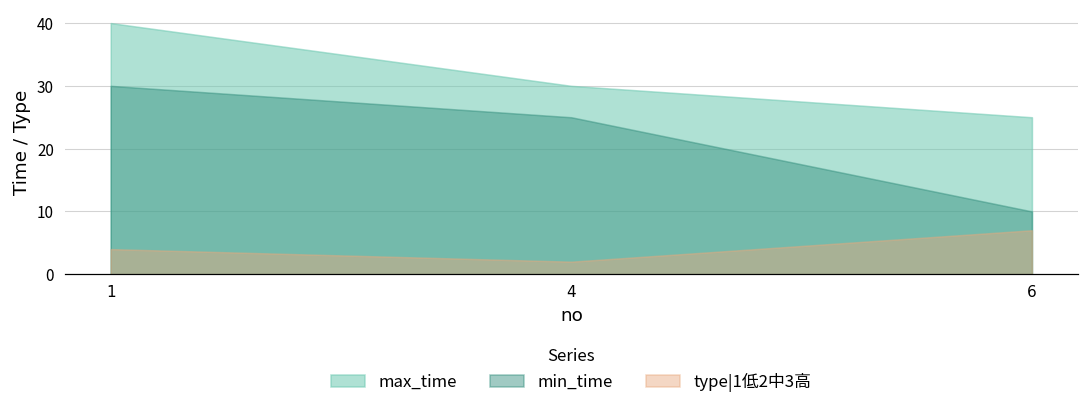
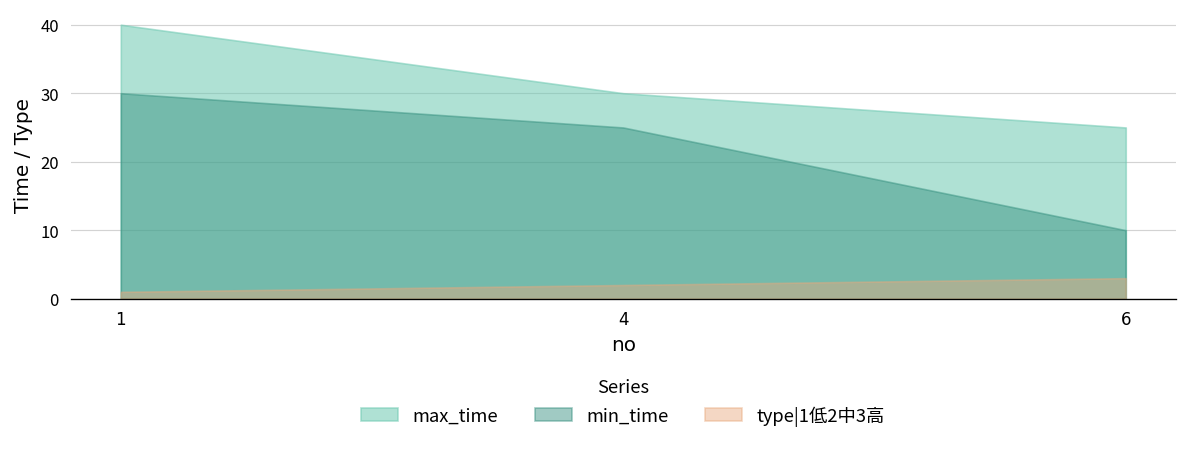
type|1低2中3高, 1: 4 -> 1
type|1低2中3高, 6: 7 -> 3
